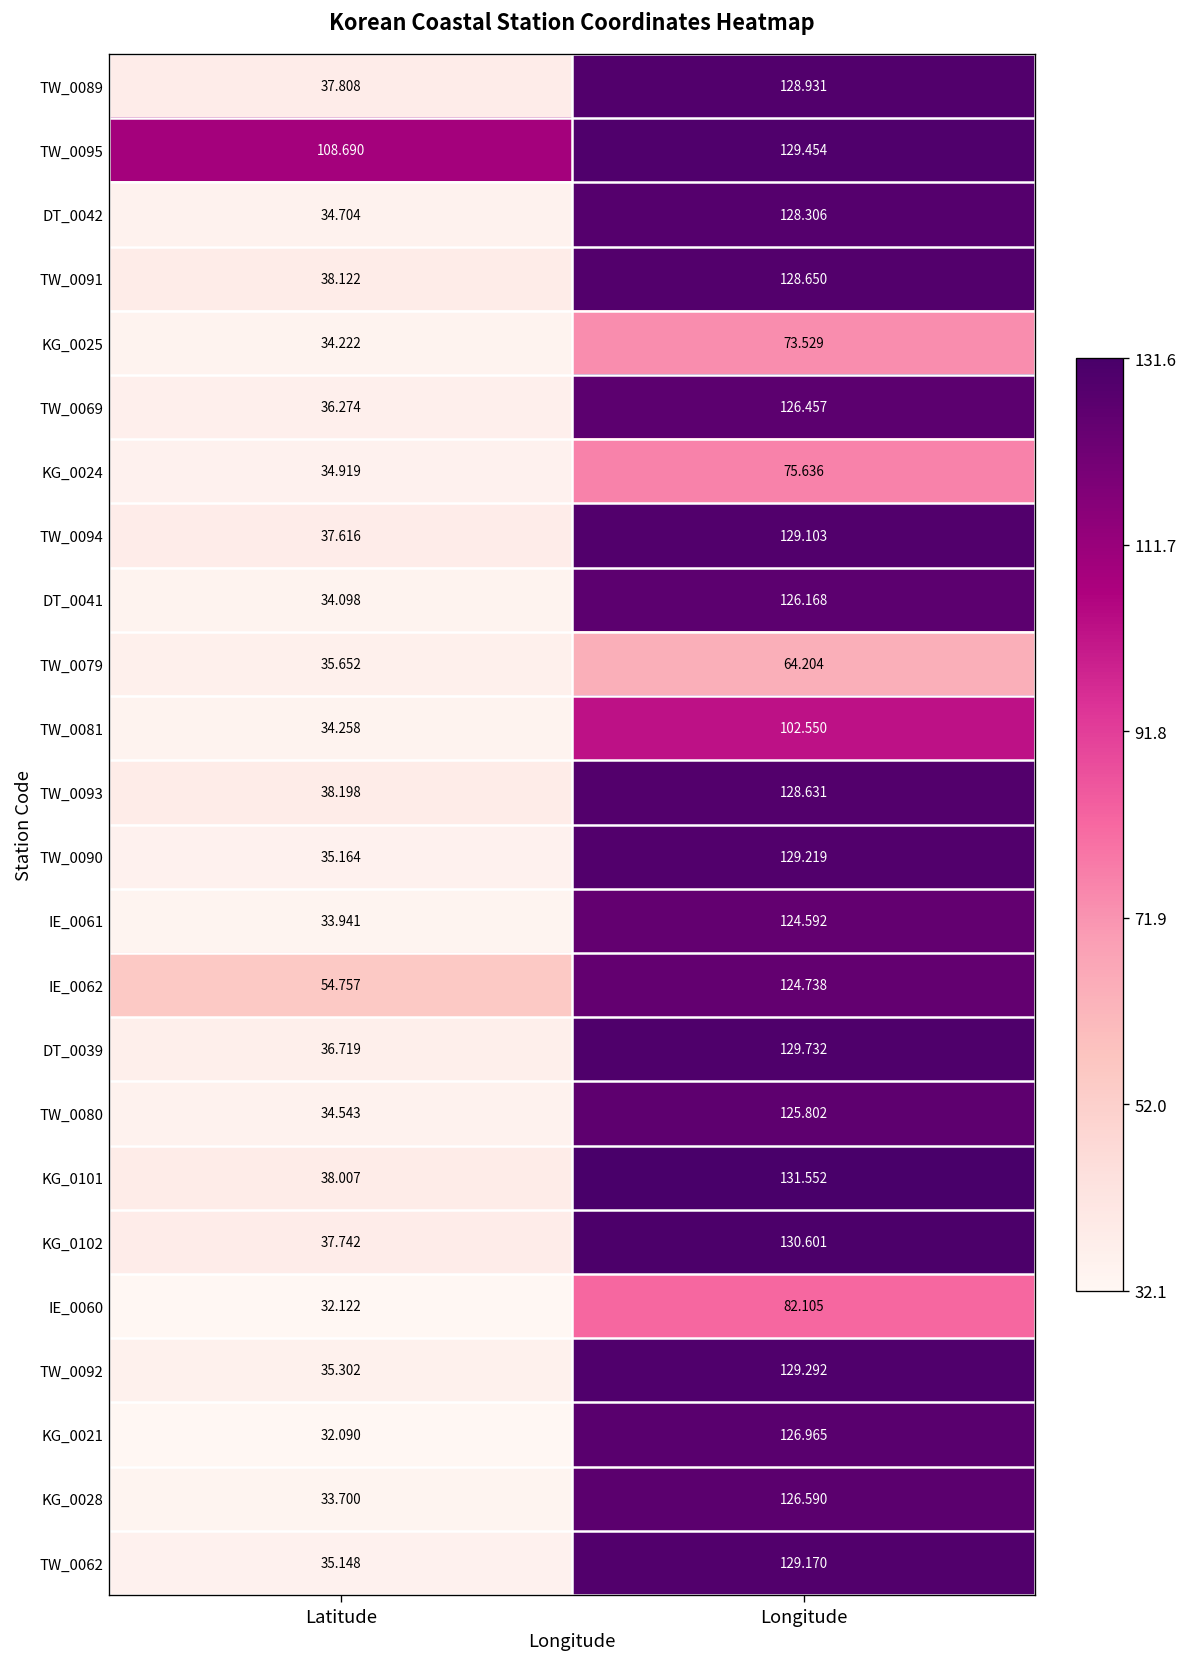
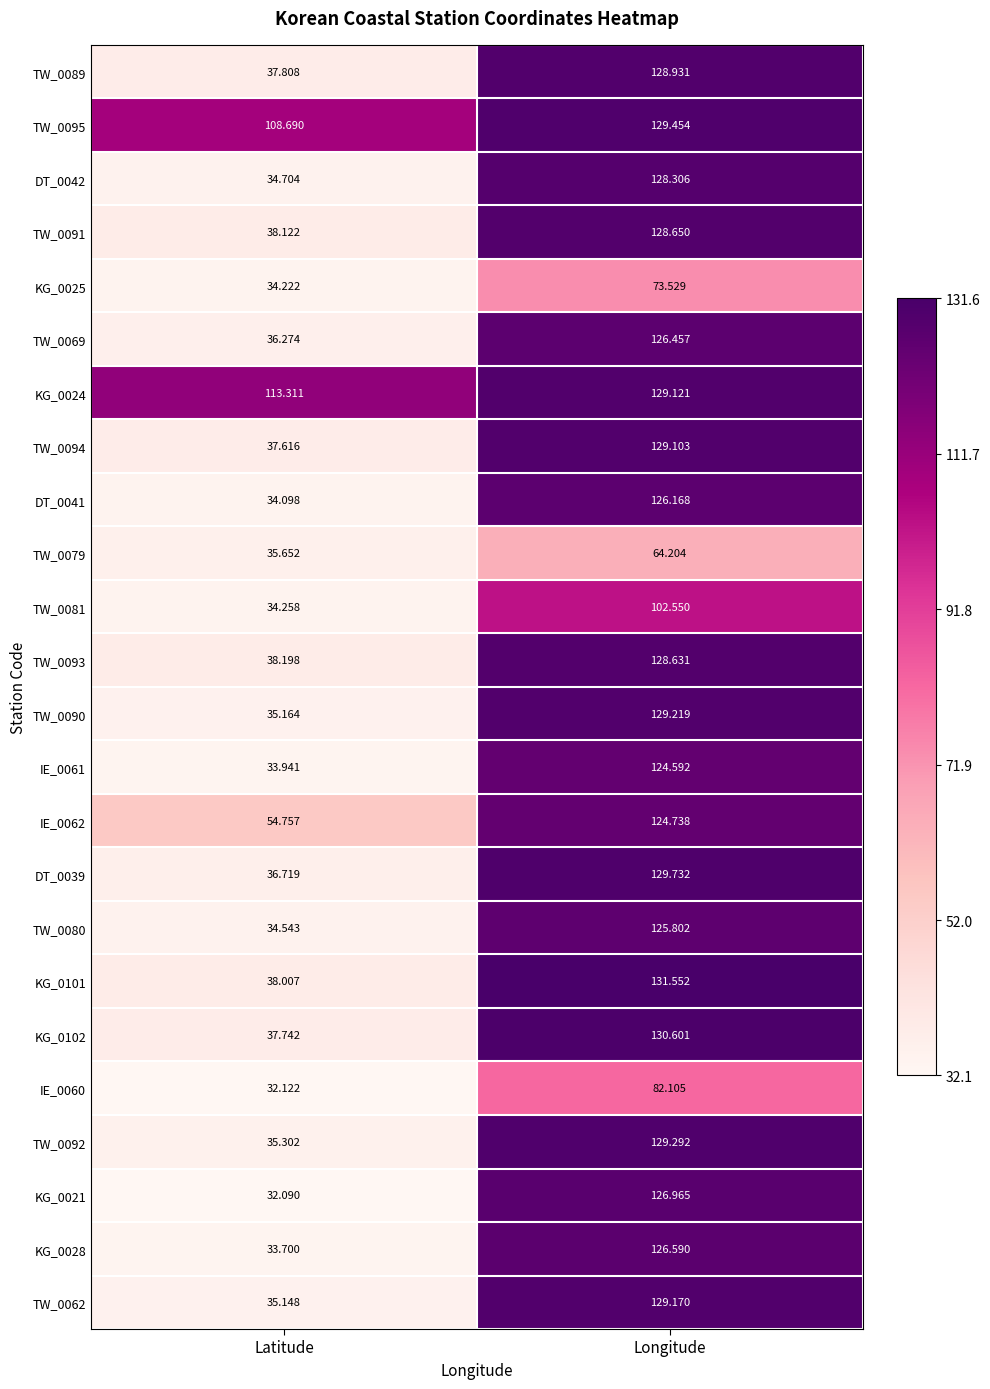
KG_0024, Latitude: 34.919 -> 113.311
KG_0024, Longitude: 75.636 -> 129.121
